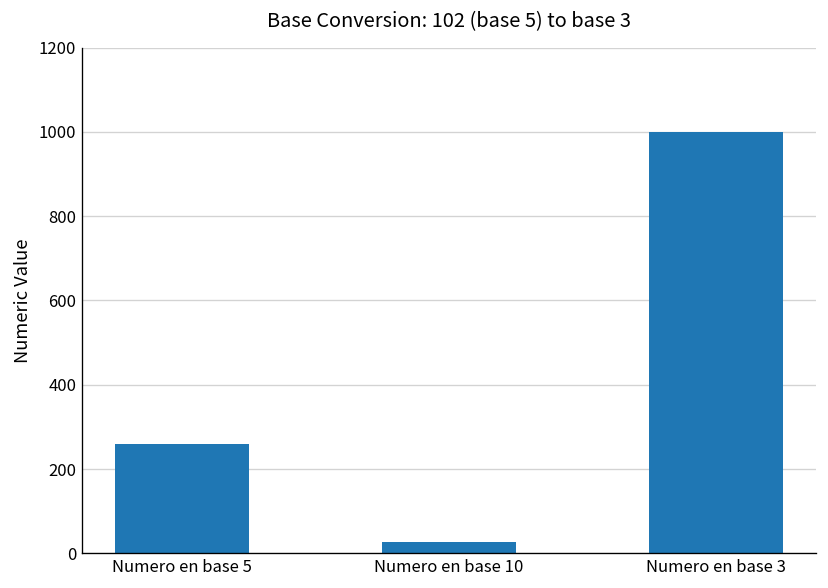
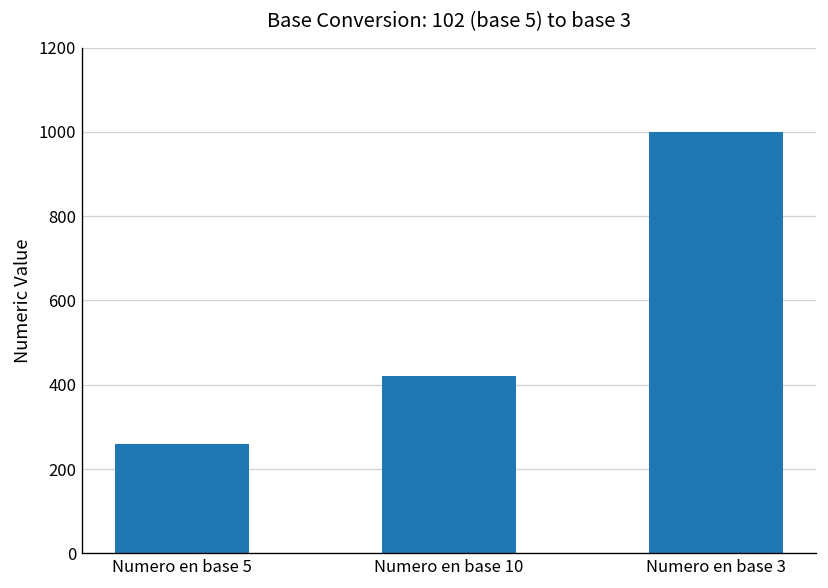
Numero en base 10: 30 -> 420
